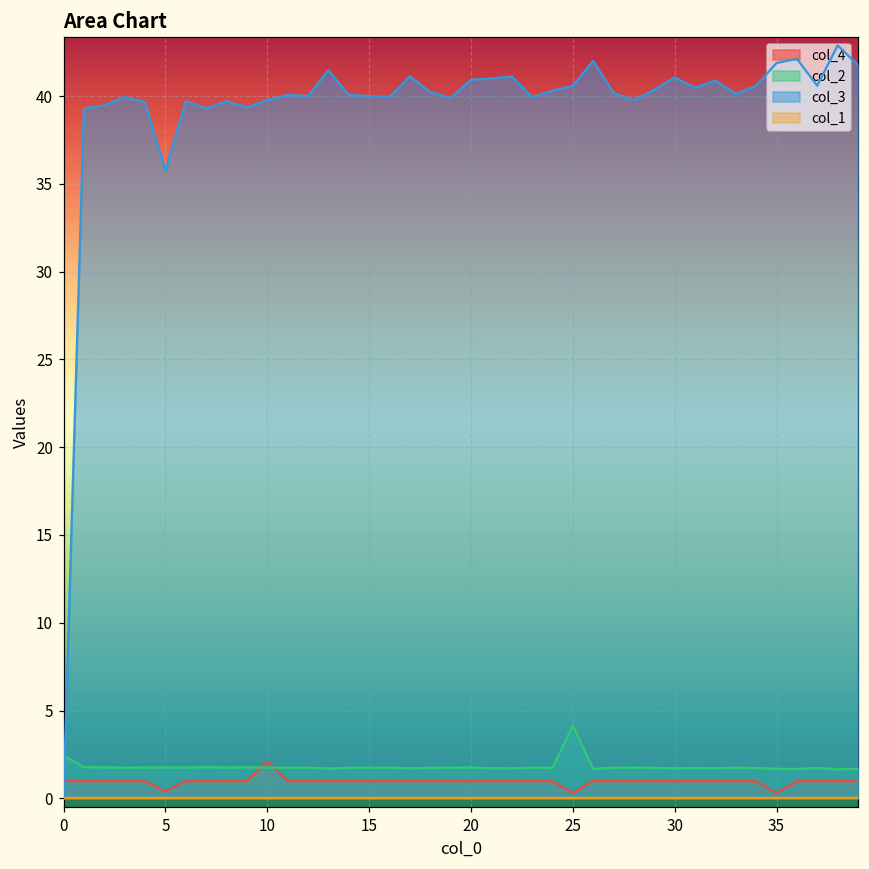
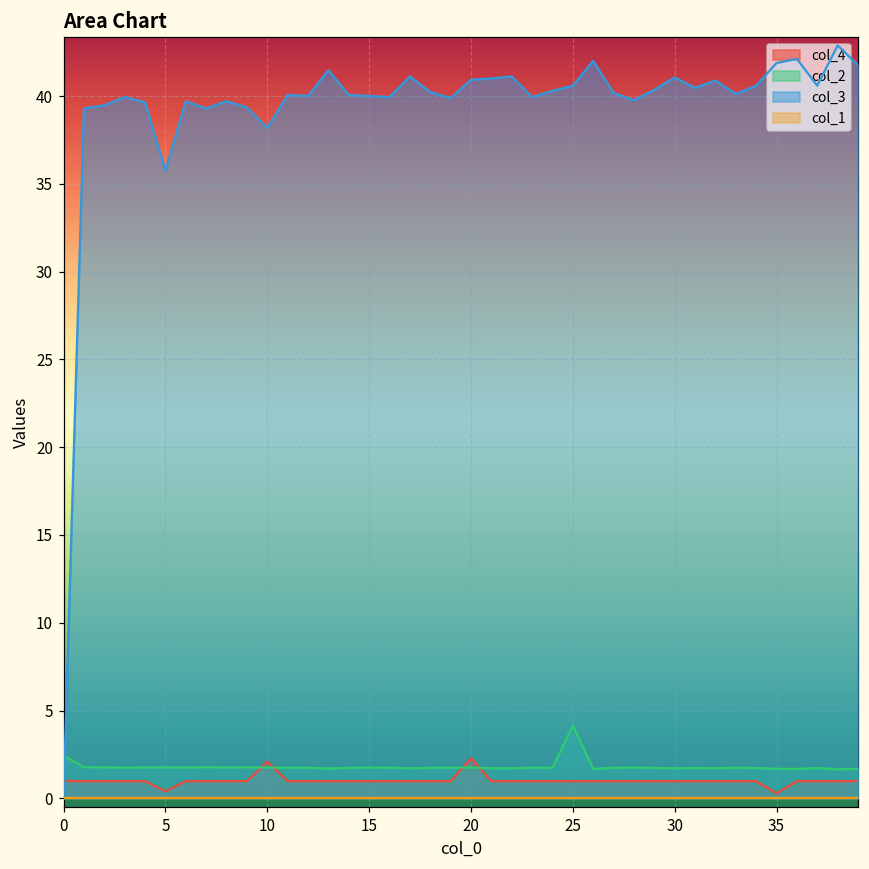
col_3, 10: 39.8 -> 38.2
col_4, 20: 1.0 -> 2.3
col_4, 25: 0.3 -> 1.0
